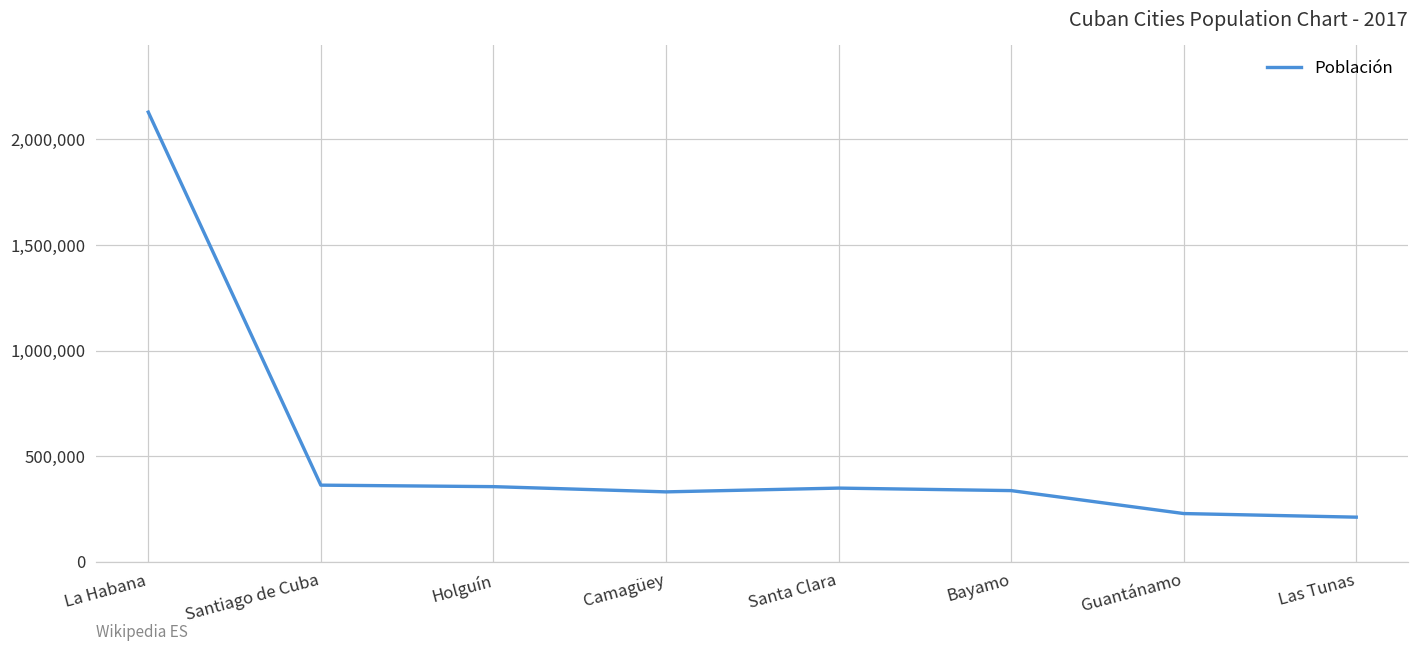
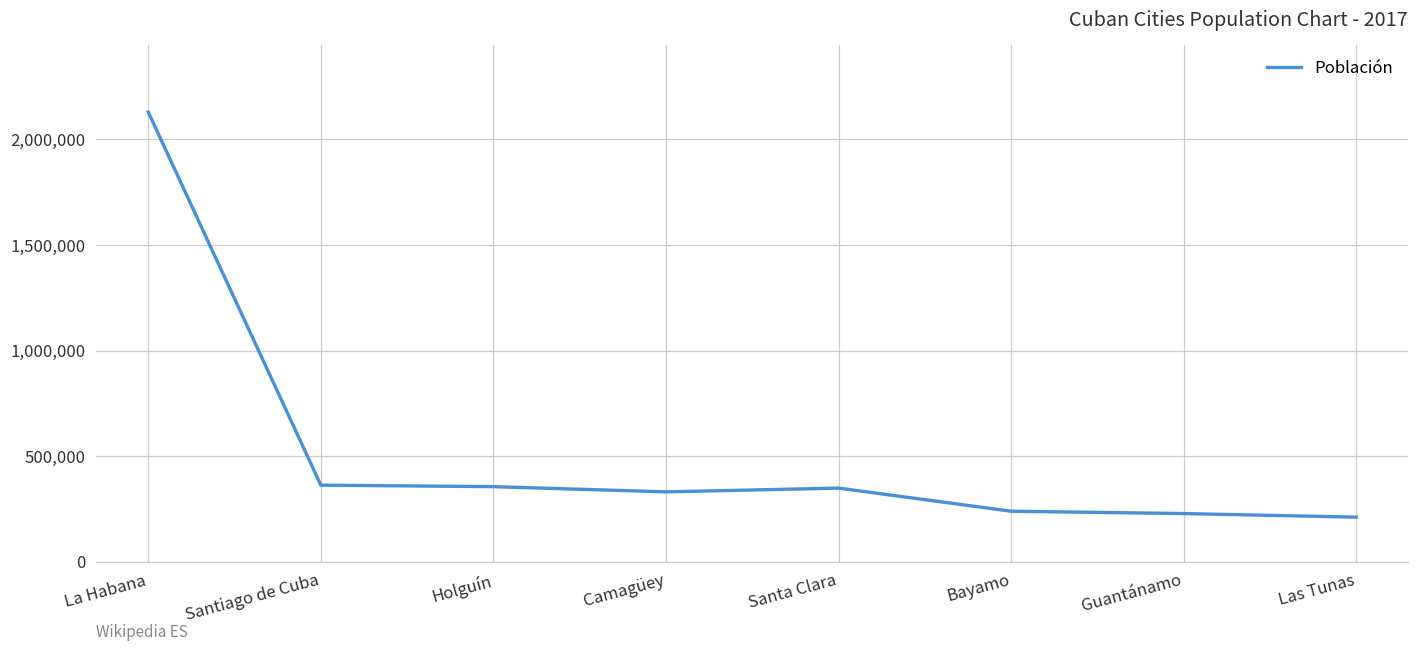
Bayamo: 340,000 -> 240,000
